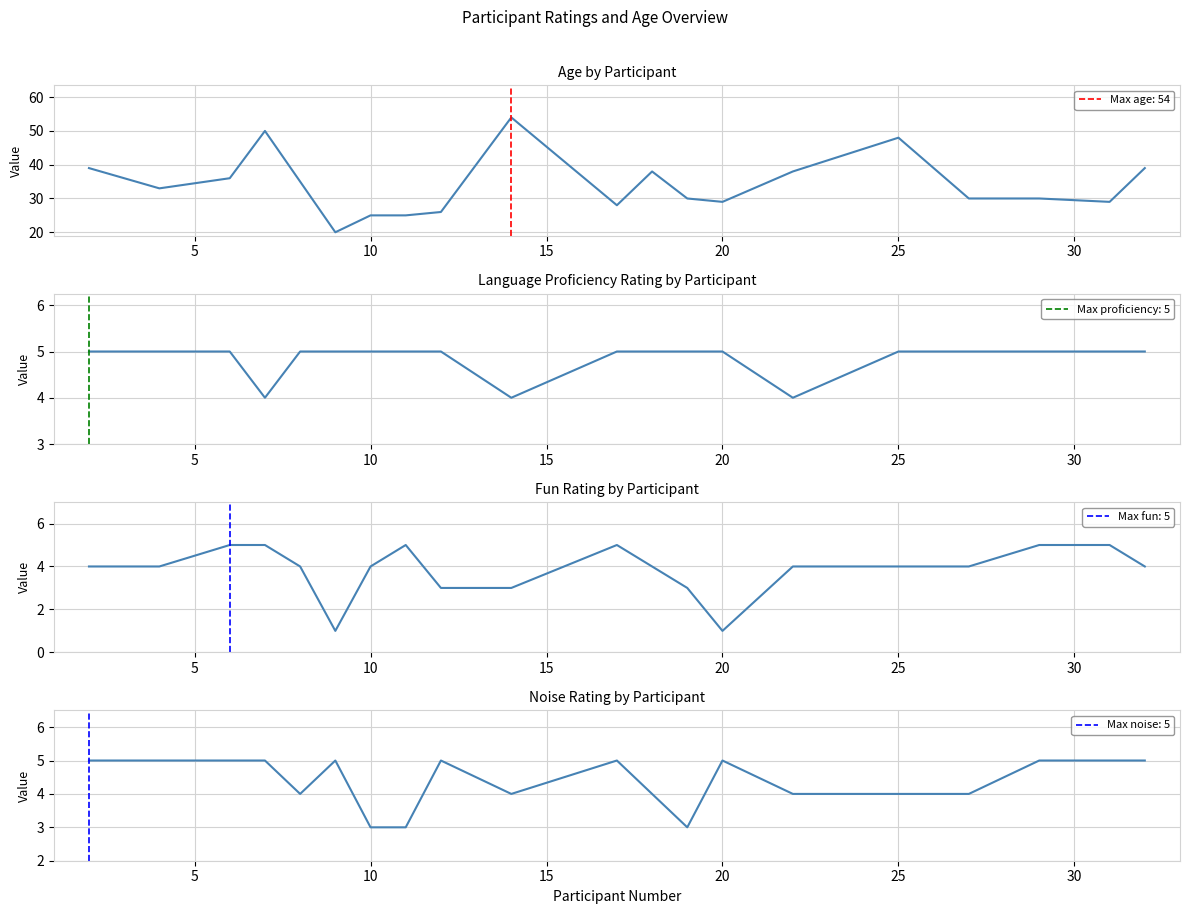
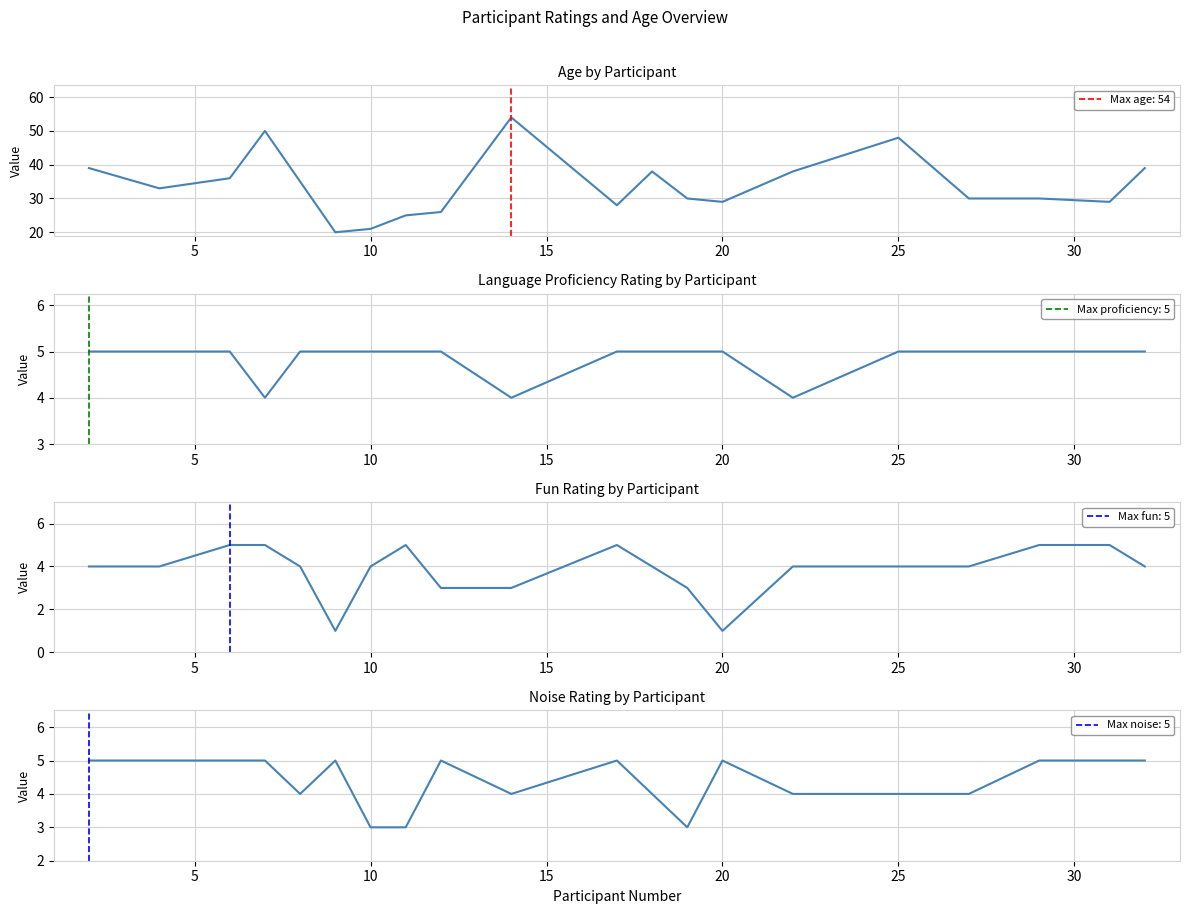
Age by Participant, 10: 25 -> 21
